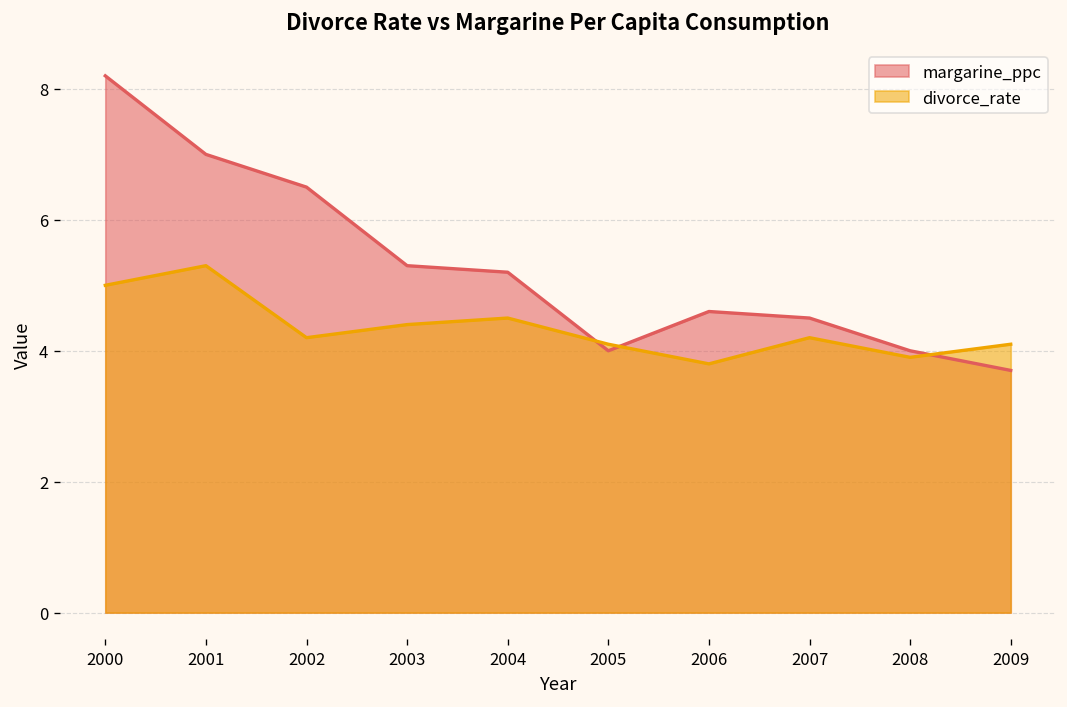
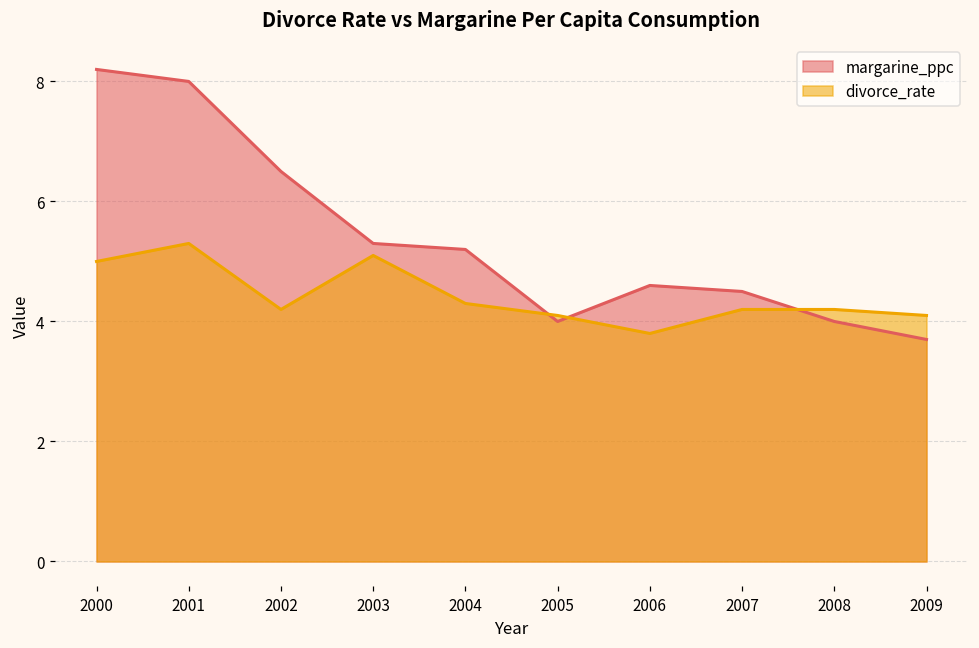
margarine_ppc, 2001: 7 -> 8
divorce_rate, 2003: 4.4 -> 5.1
divorce_rate, 2004: 4.5 -> 4.3
divorce_rate, 2008: 3.9 -> 4.2
